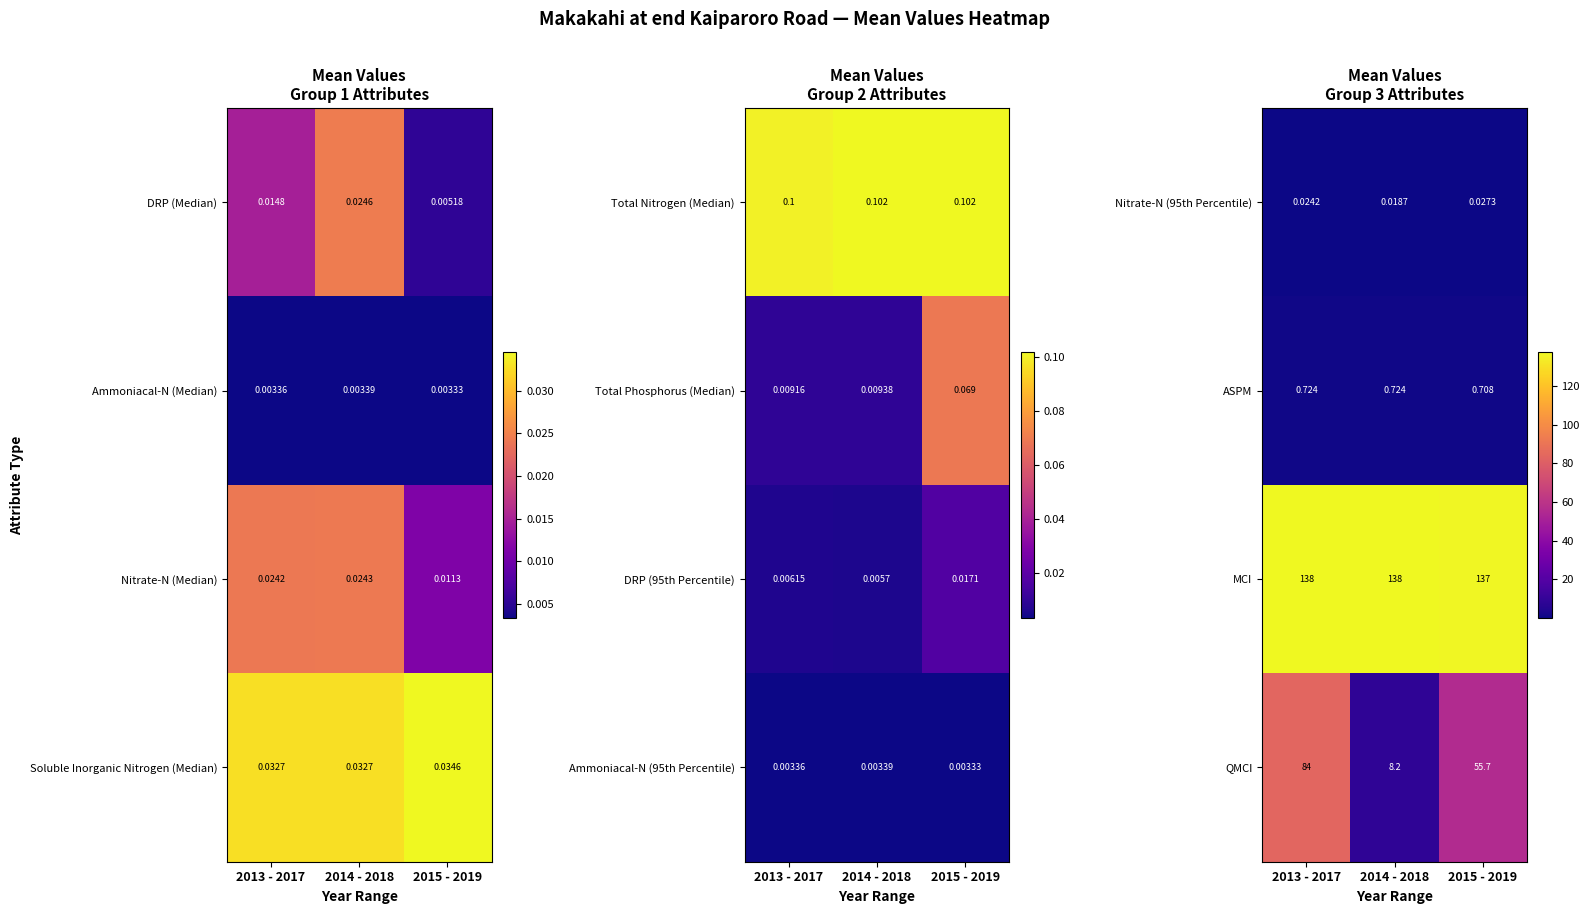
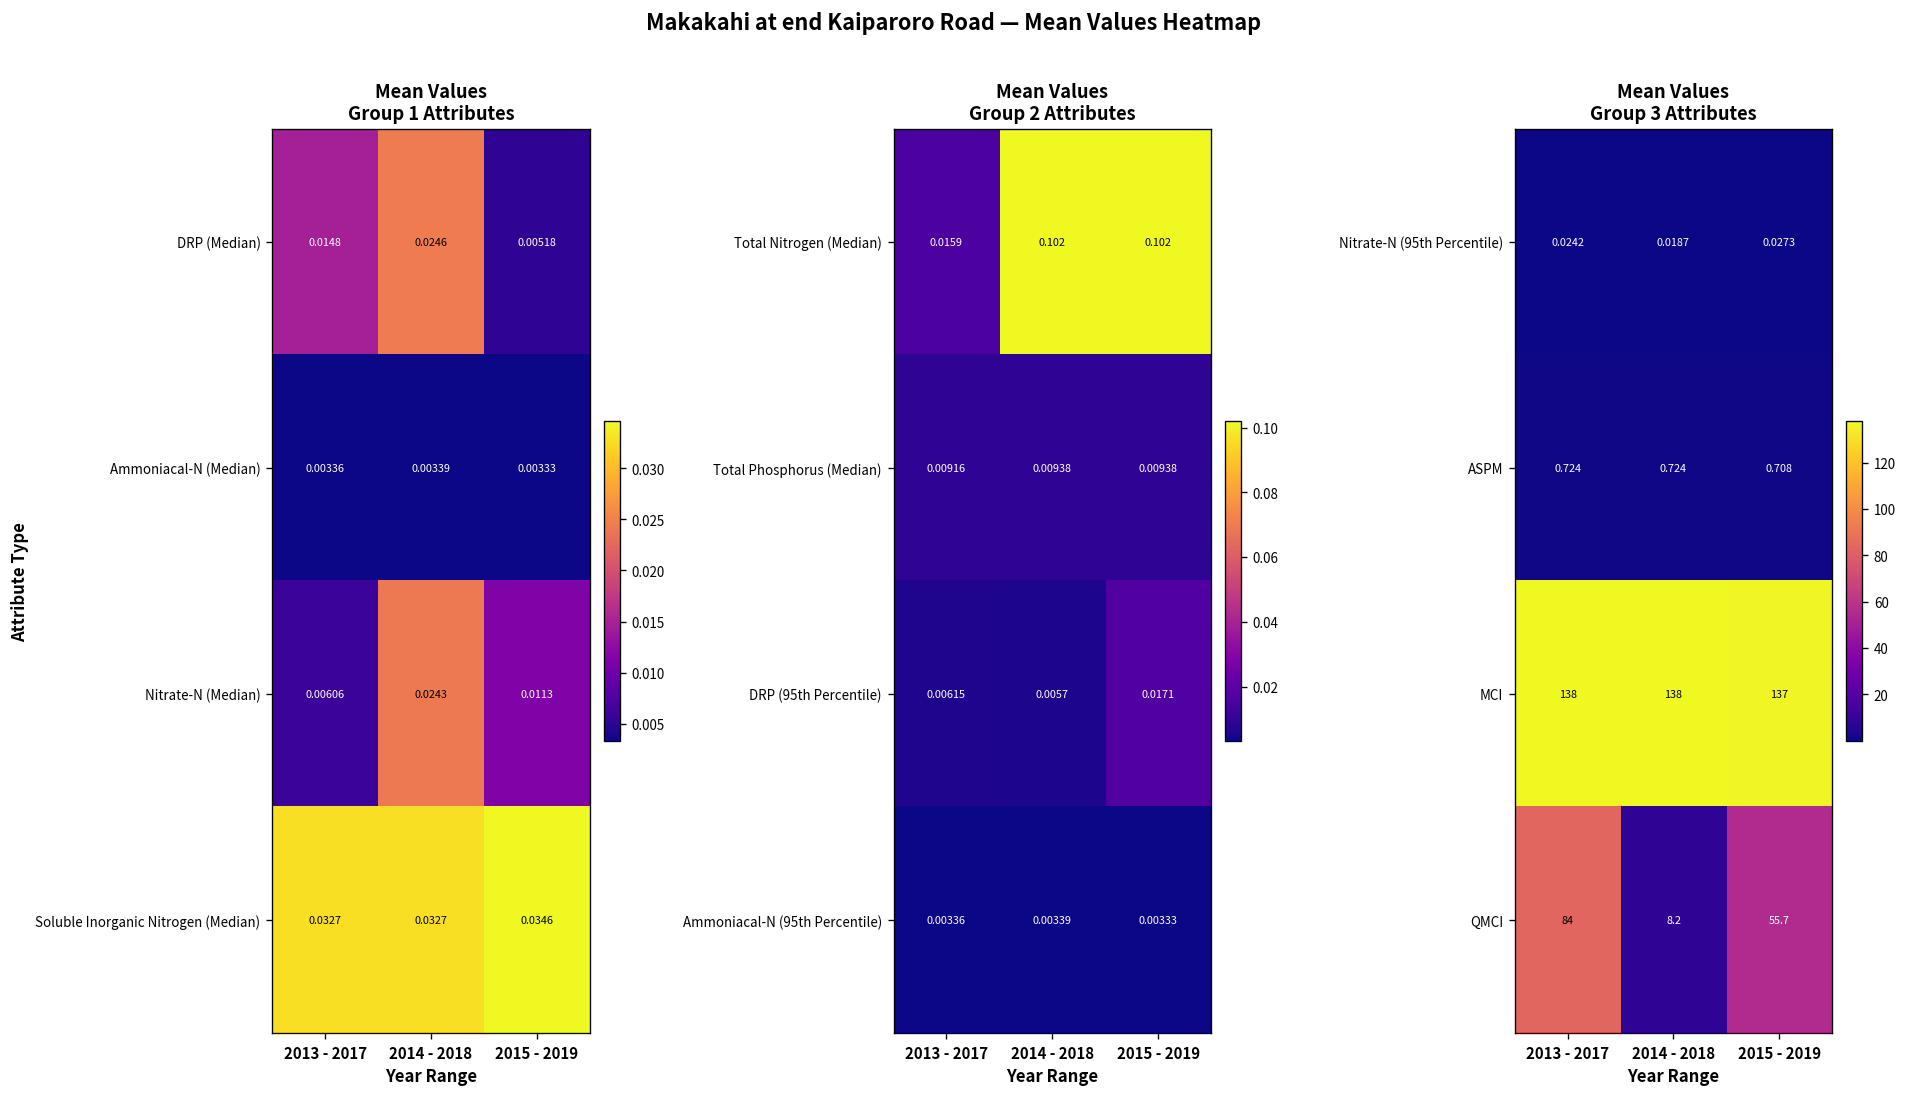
Mean Values Group 1 Attributes, Nitrate-N (Median), 2013 - 2017: 0.0242 -> 0.00606
Mean Values Group 2 Attributes, Total Nitrogen (Median), 2013 - 2017: 0.1 -> 0.0159
Mean Values Group 2 Attributes, Total Phosphorus (Median), 2015 - 2019: 0.069 -> 0.00938
